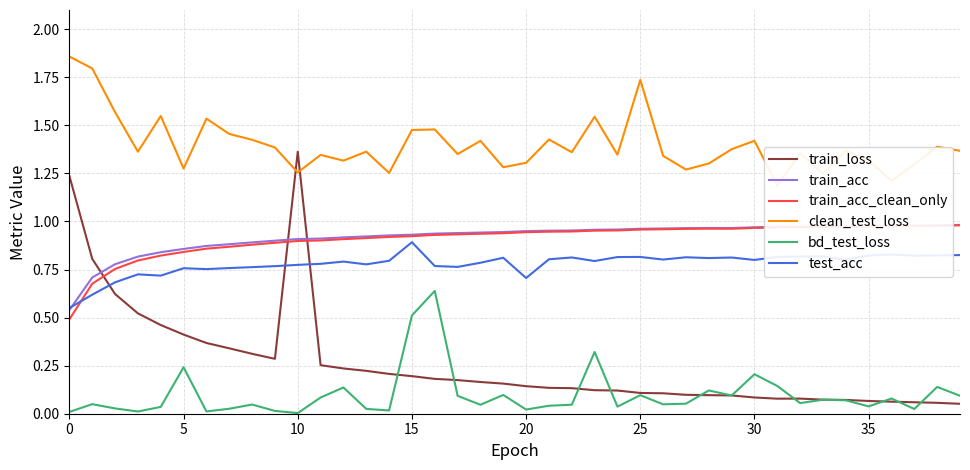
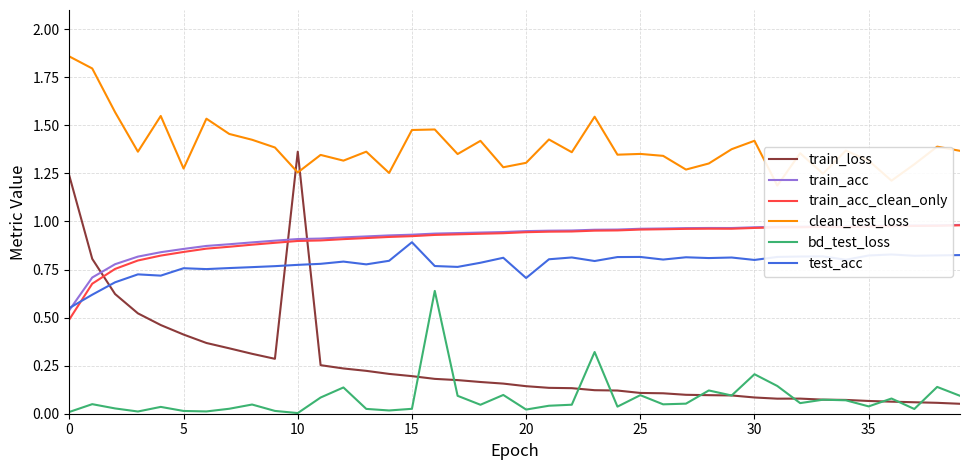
bd_test_loss, 5: 0.24 -> 0.01
bd_test_loss, 15: 0.51 -> 0.03
clean_test_loss, 25: 1.74 -> 1.35
